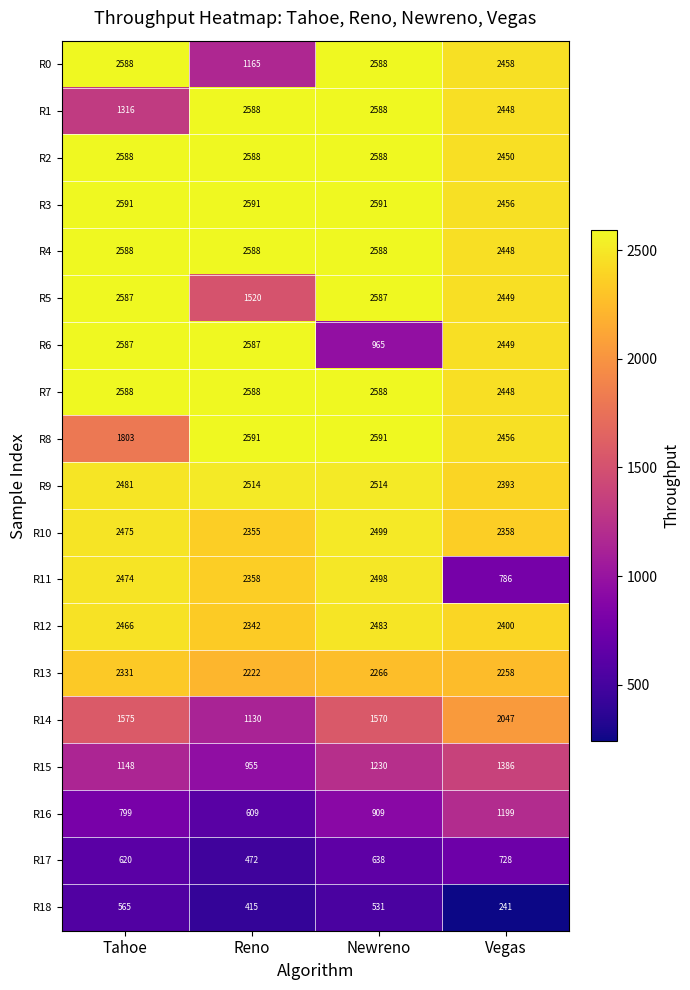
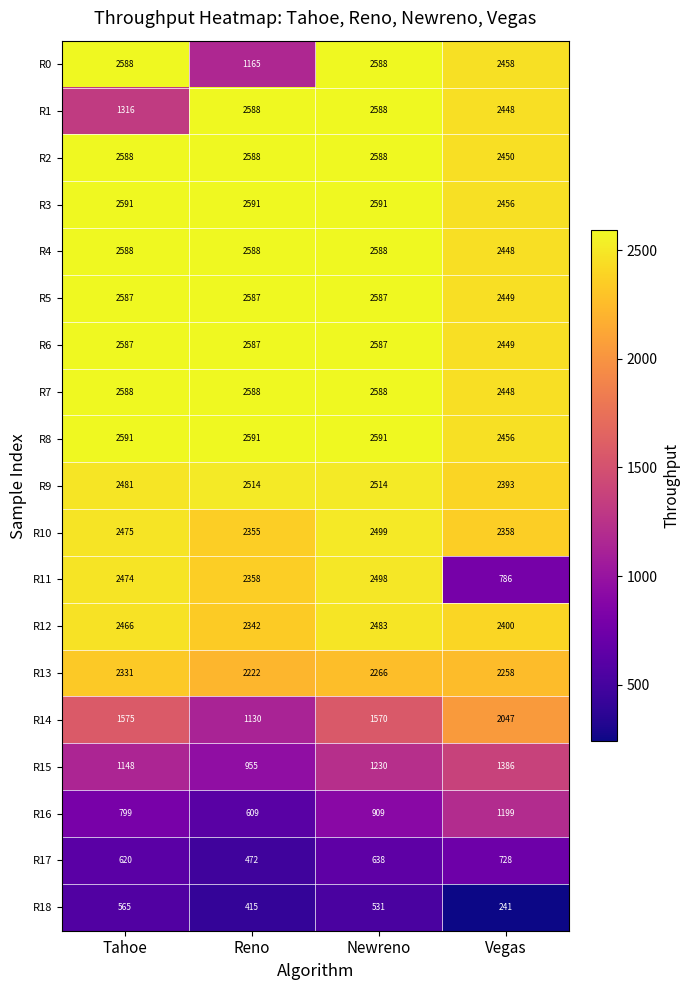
R5, Reno: 1520 -> 2587
R6, Newreno: 965 -> 2587
R8, Tahoe: 1803 -> 2591
